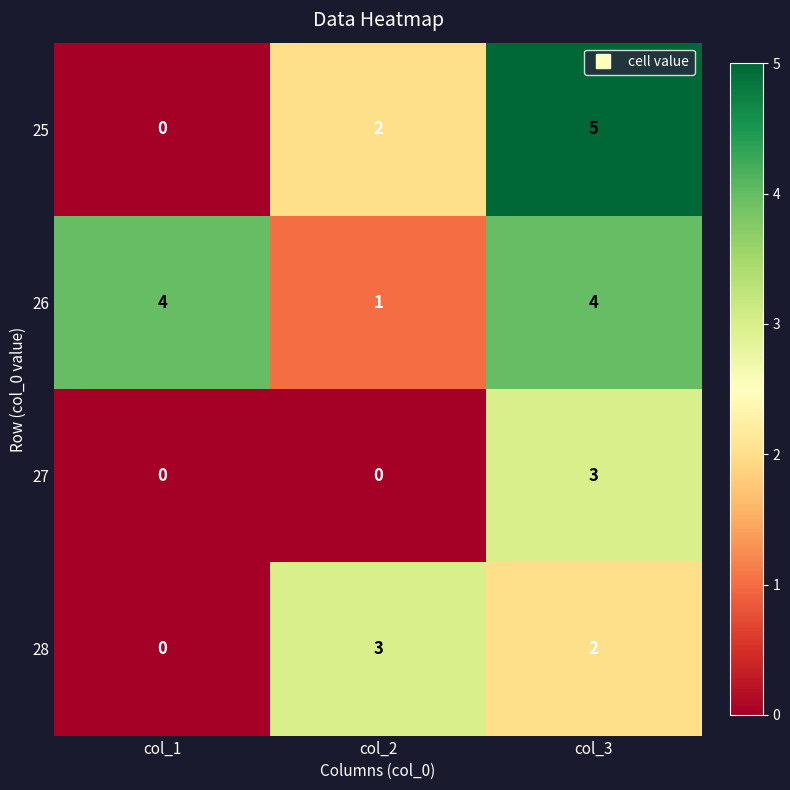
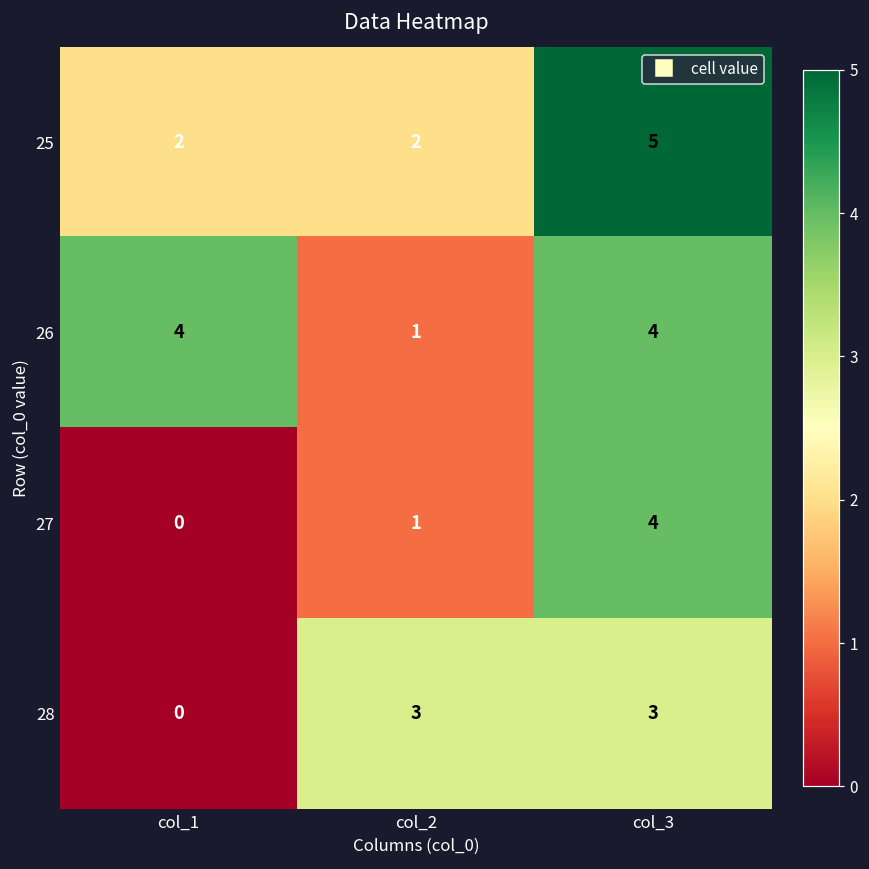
25, col_1: 0 -> 2
27, col_2: 0 -> 1
27, col_3: 3 -> 4
28, col_3: 2 -> 3
